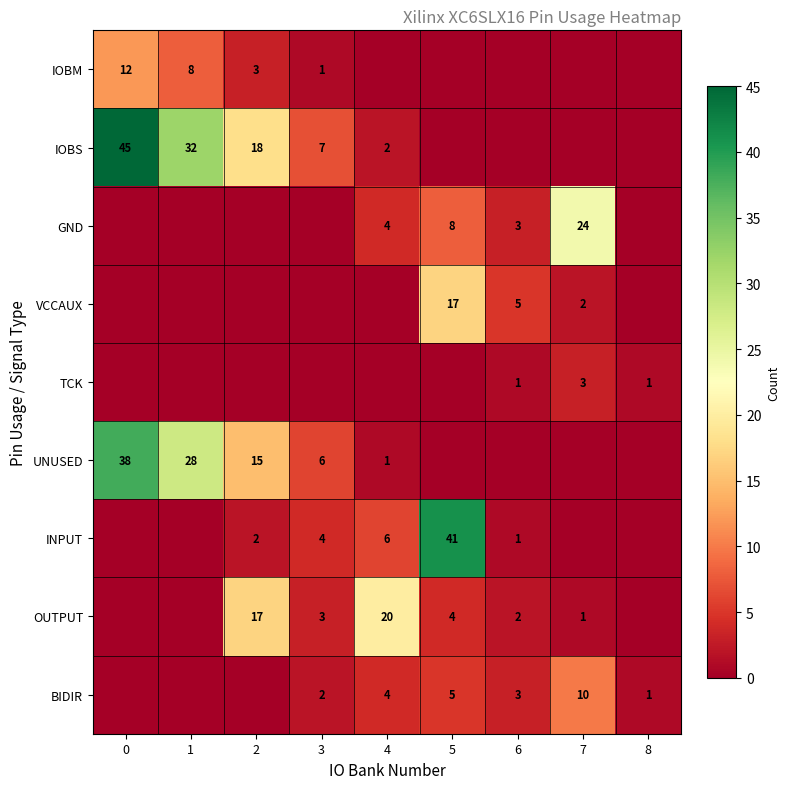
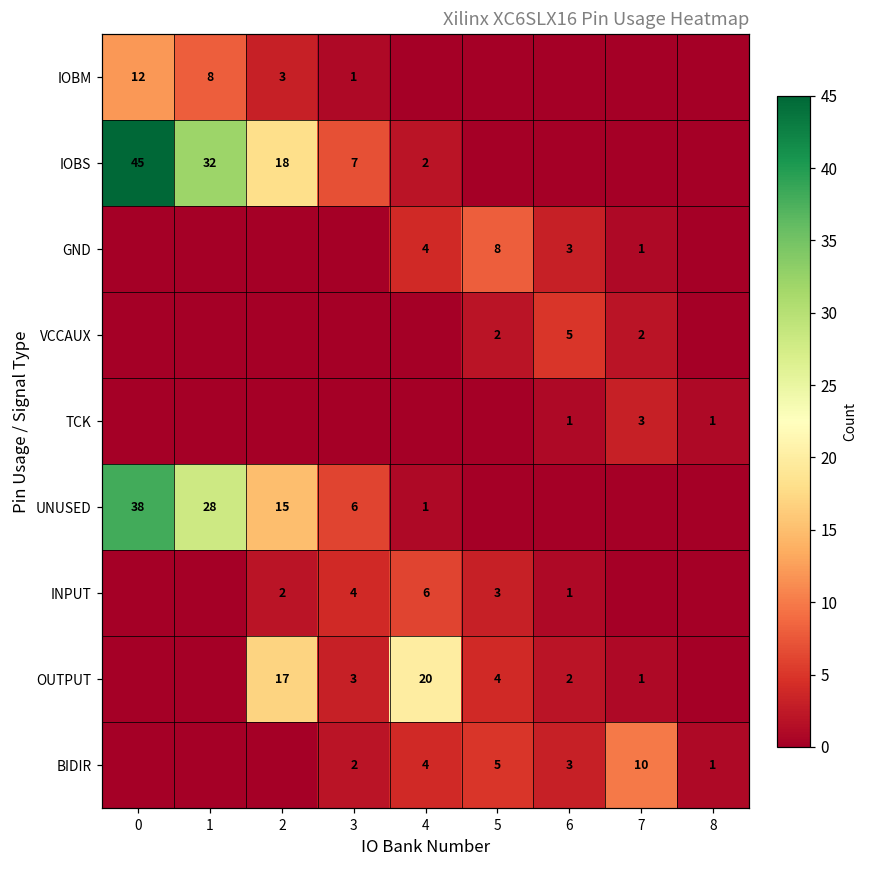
GND, 7: 24 -> 1
VCCAUX, 5: 17 -> 2
INPUT, 5: 41 -> 3
